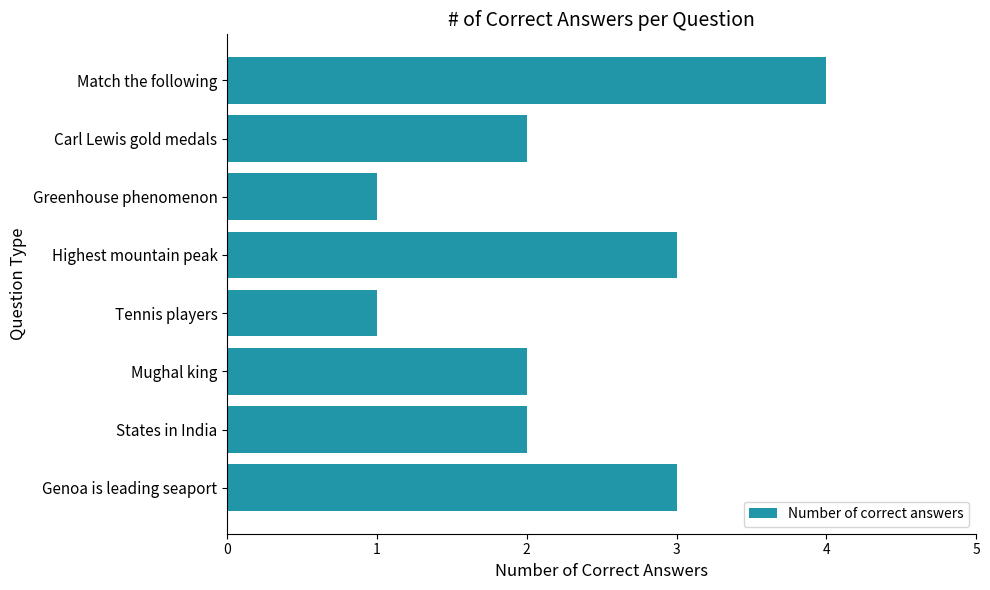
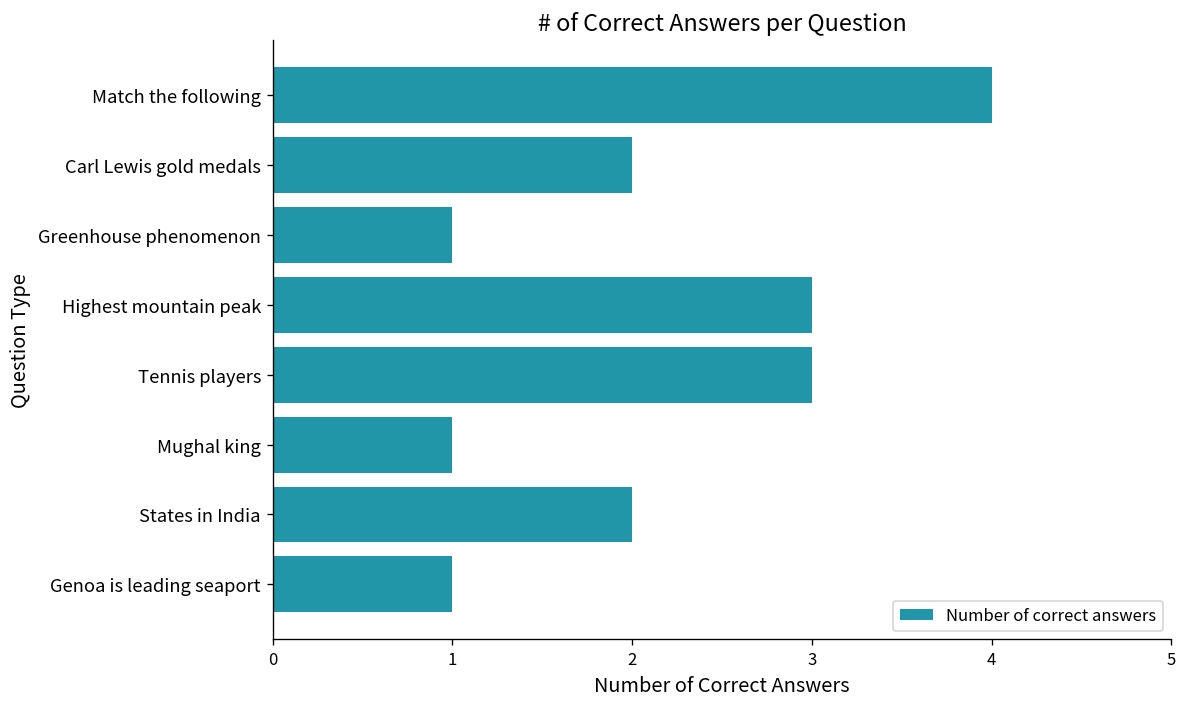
Tennis players: 1 -> 3
Mughal king: 2 -> 1
Genoa is leading seaport: 3 -> 1
